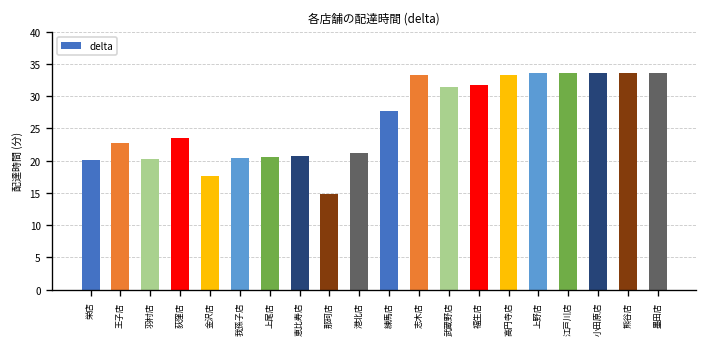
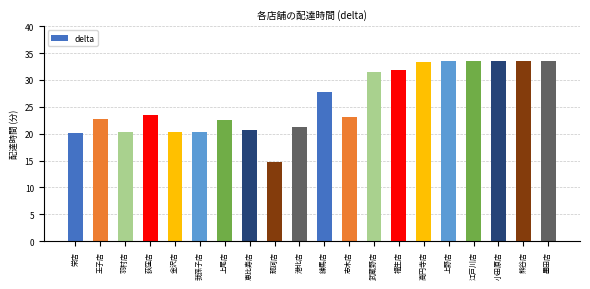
金沢店: 18 -> 20
上尾店: 21 -> 23
志木店: 33 -> 23
